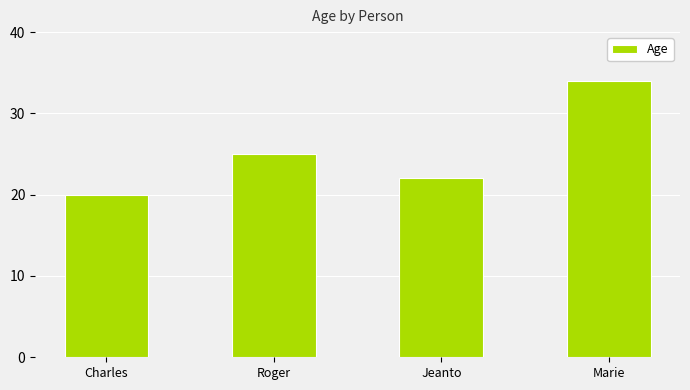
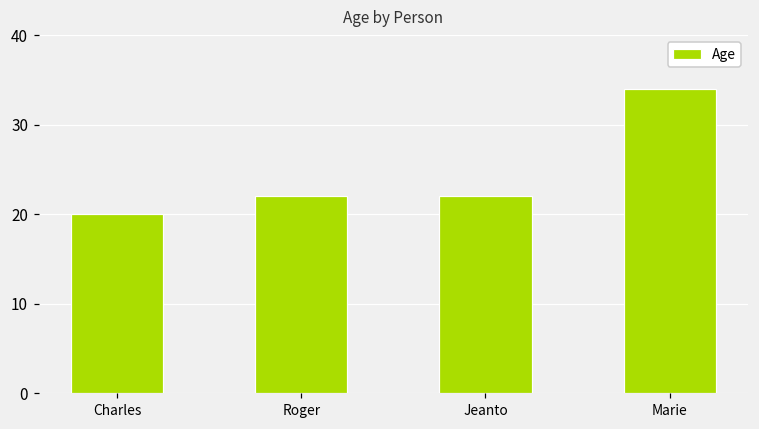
Roger: 25 -> 22
